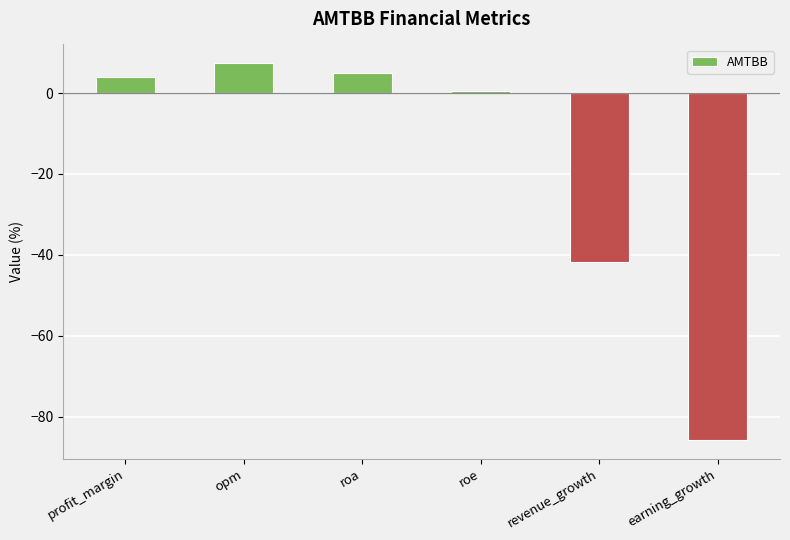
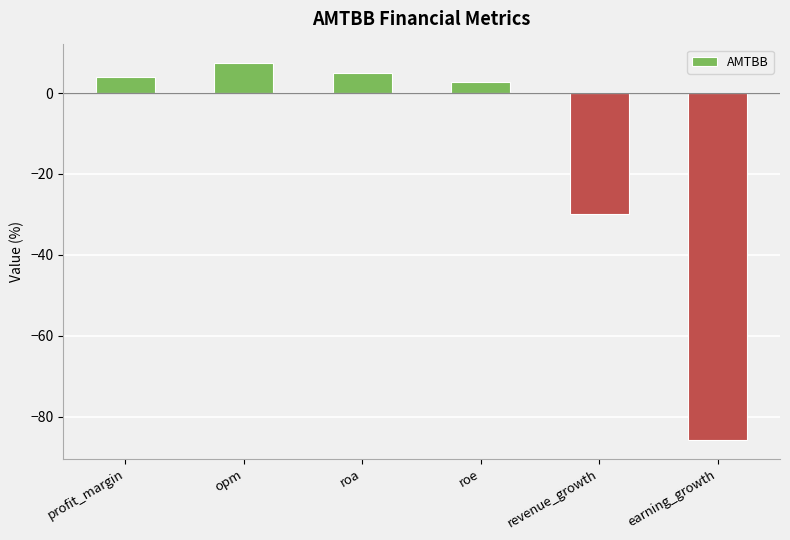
roe: 0 -> 3
revenue_growth: -42 -> -30
